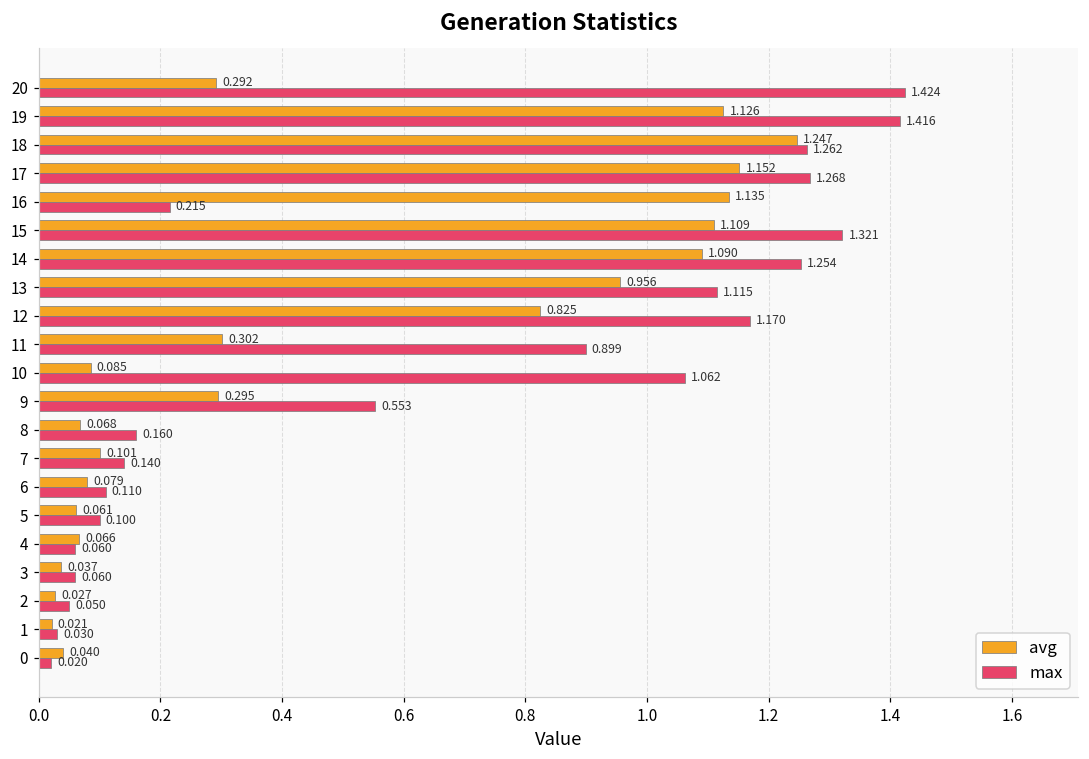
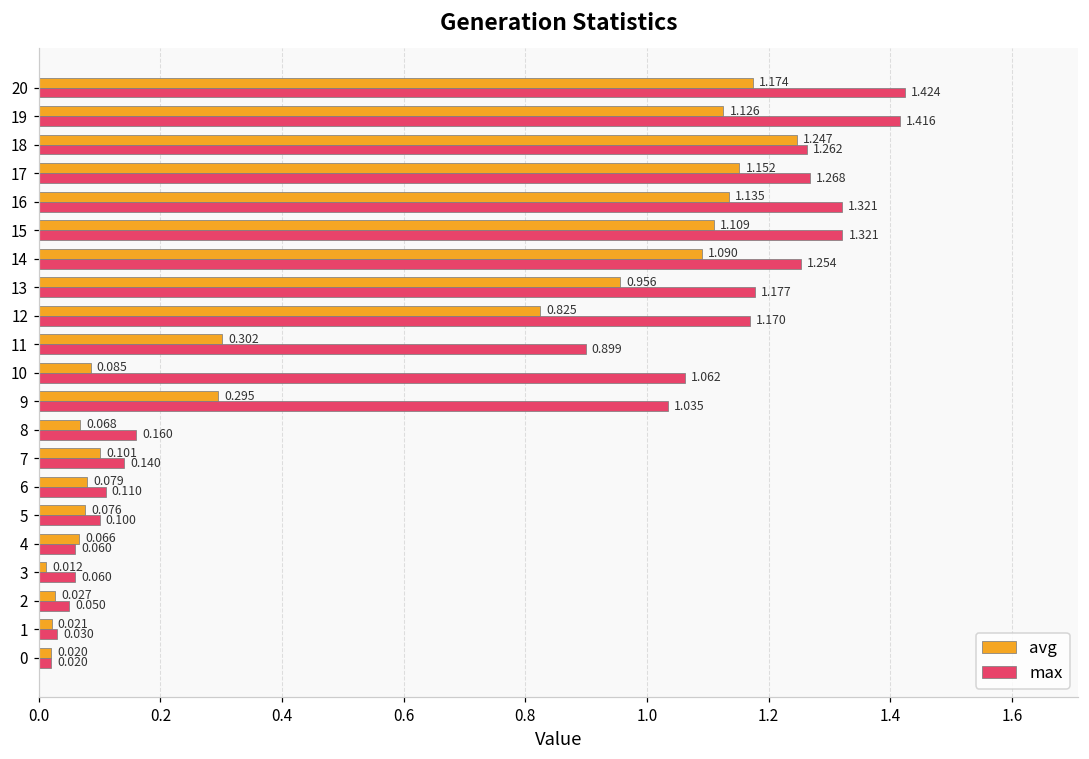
avg, 20: 0.292 -> 1.174
max, 16: 0.215 -> 1.321
max, 13: 1.115 -> 1.177
max, 9: 0.553 -> 1.035
avg, 5: 0.061 -> 0.076
avg, 3: 0.037 -> 0.012
avg, 0: 0.040 -> 0.020
